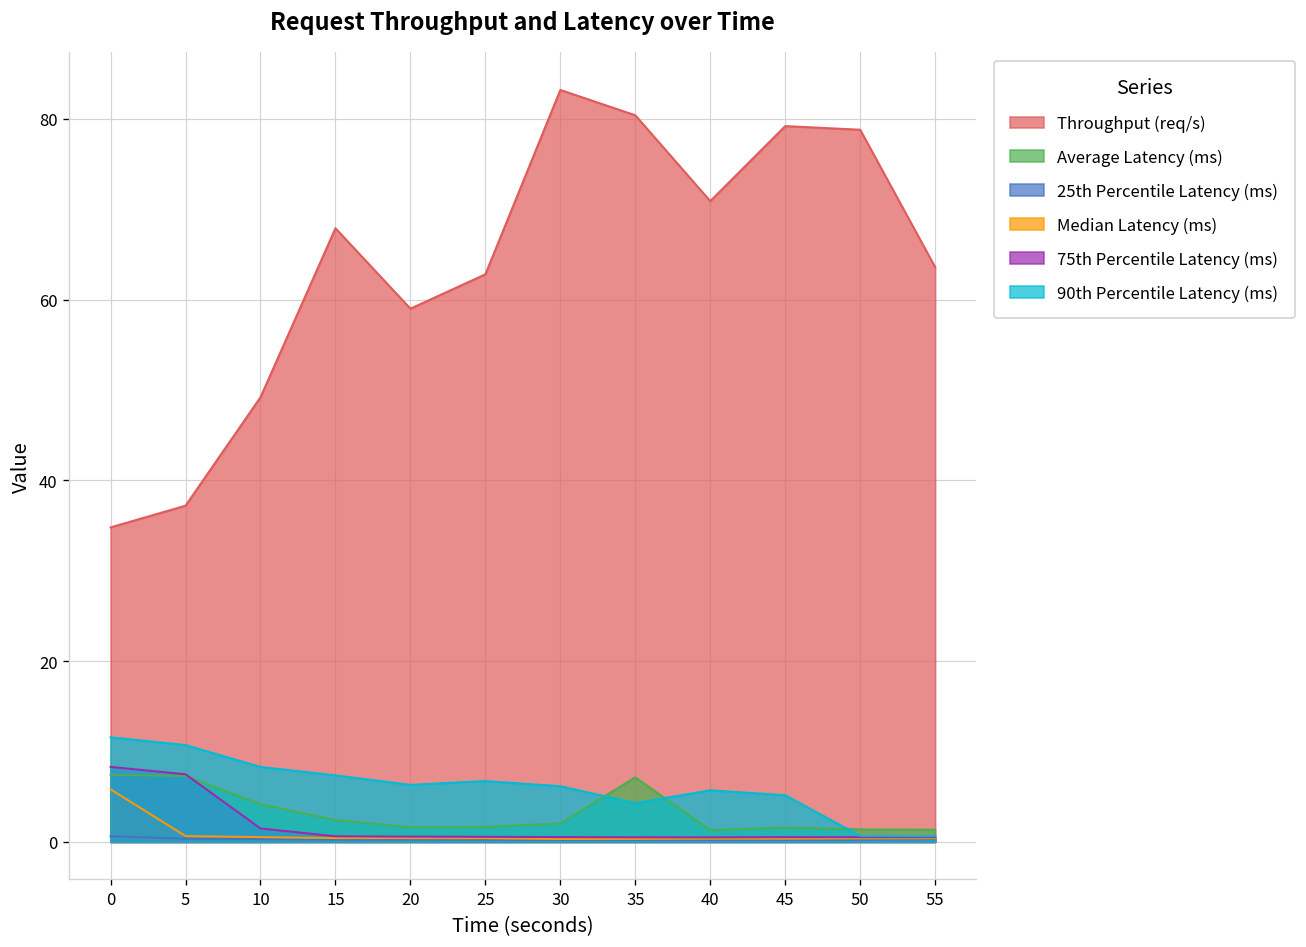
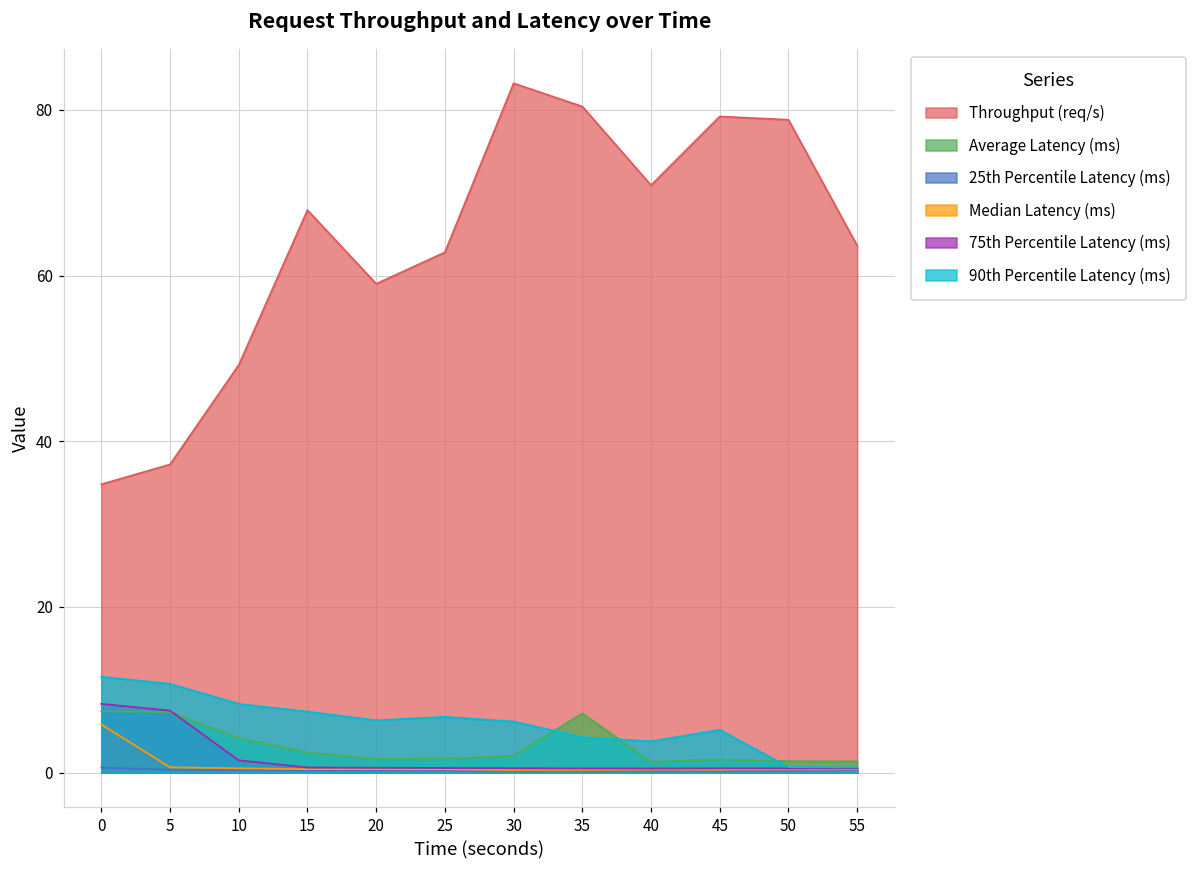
90th Percentile Latency (ms), 40: 6 -> 4
